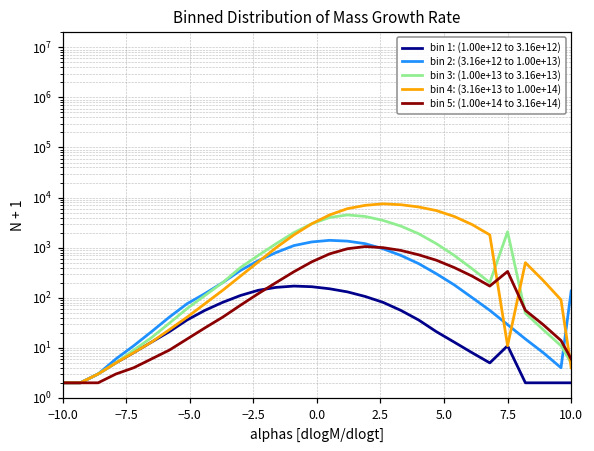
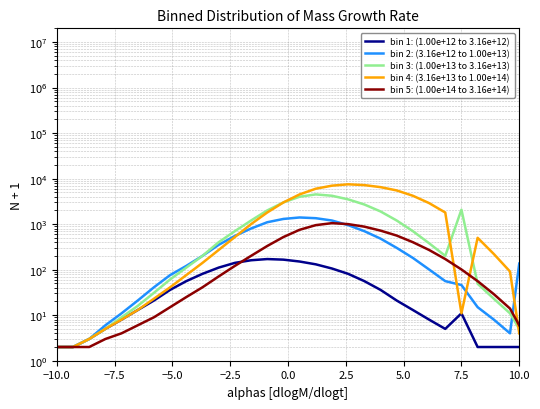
bin 2: (3.16e+12 to 1.00e+13), 7.5: 30 -> 50
bin 5: (1.00e+14 to 3.16e+14), 7.5: 300 -> 100
